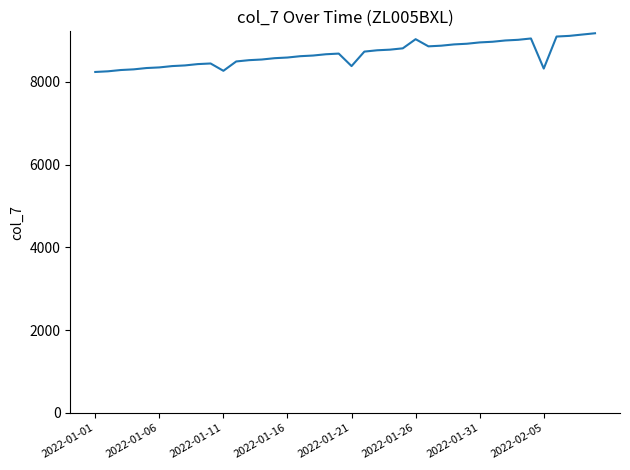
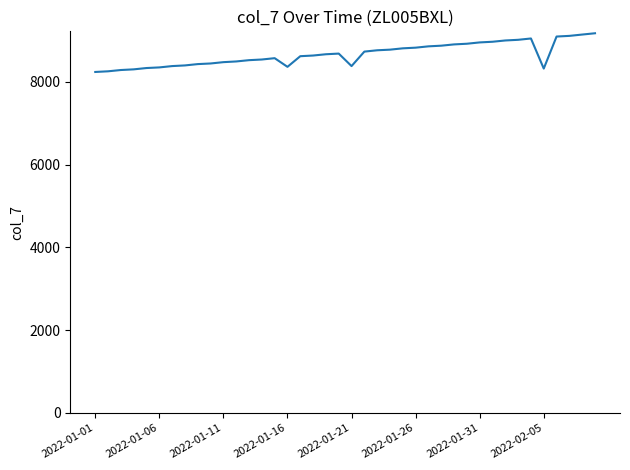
2022-01-11: 8300 -> 8500
2022-01-16: 8600 -> 8400
2022-01-26: 9000 -> 8800
